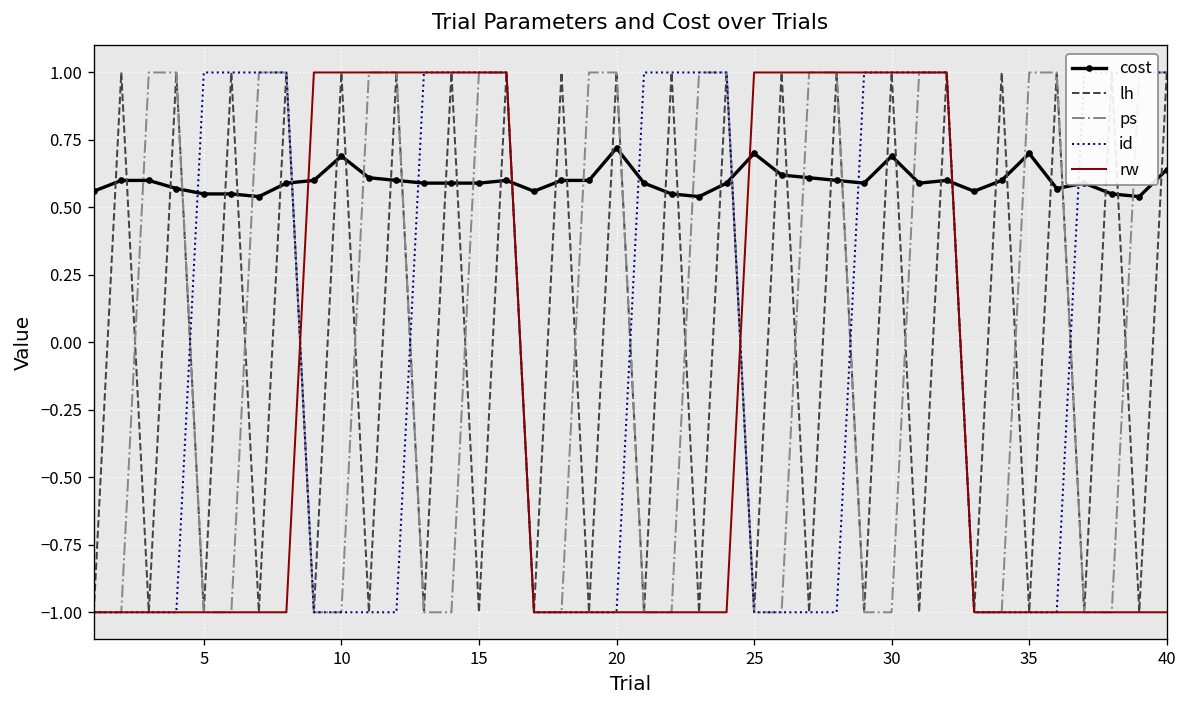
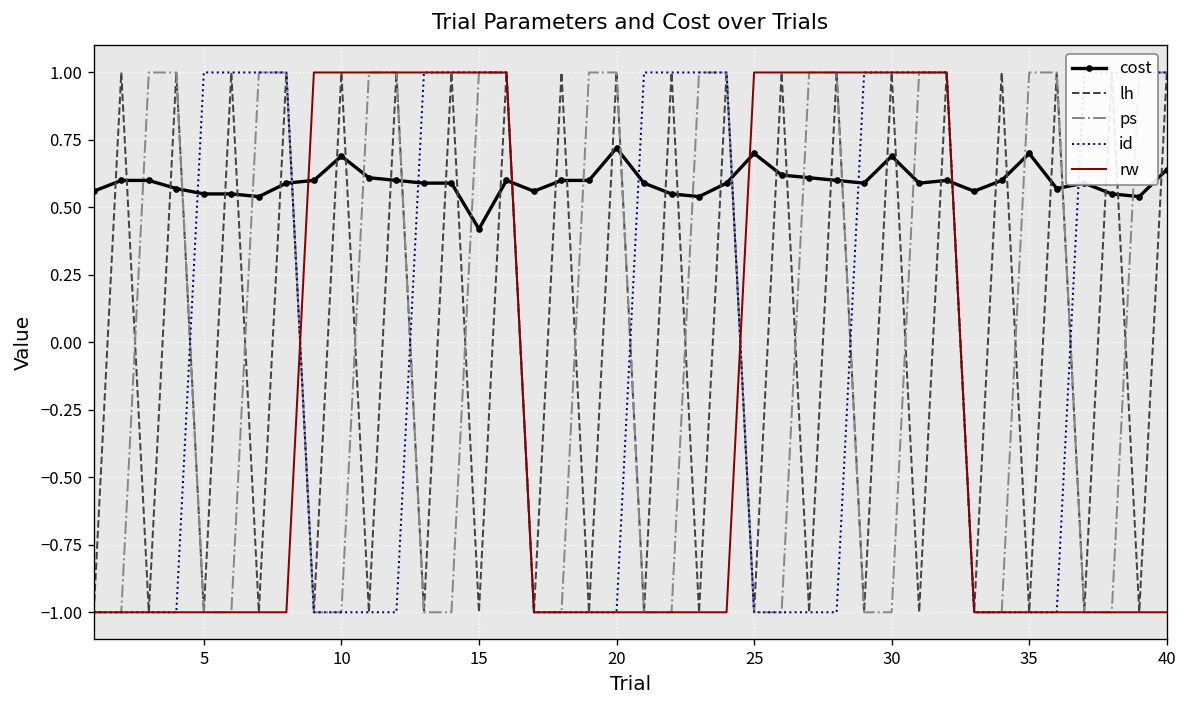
cost, 15: 0.59 -> 0.42
